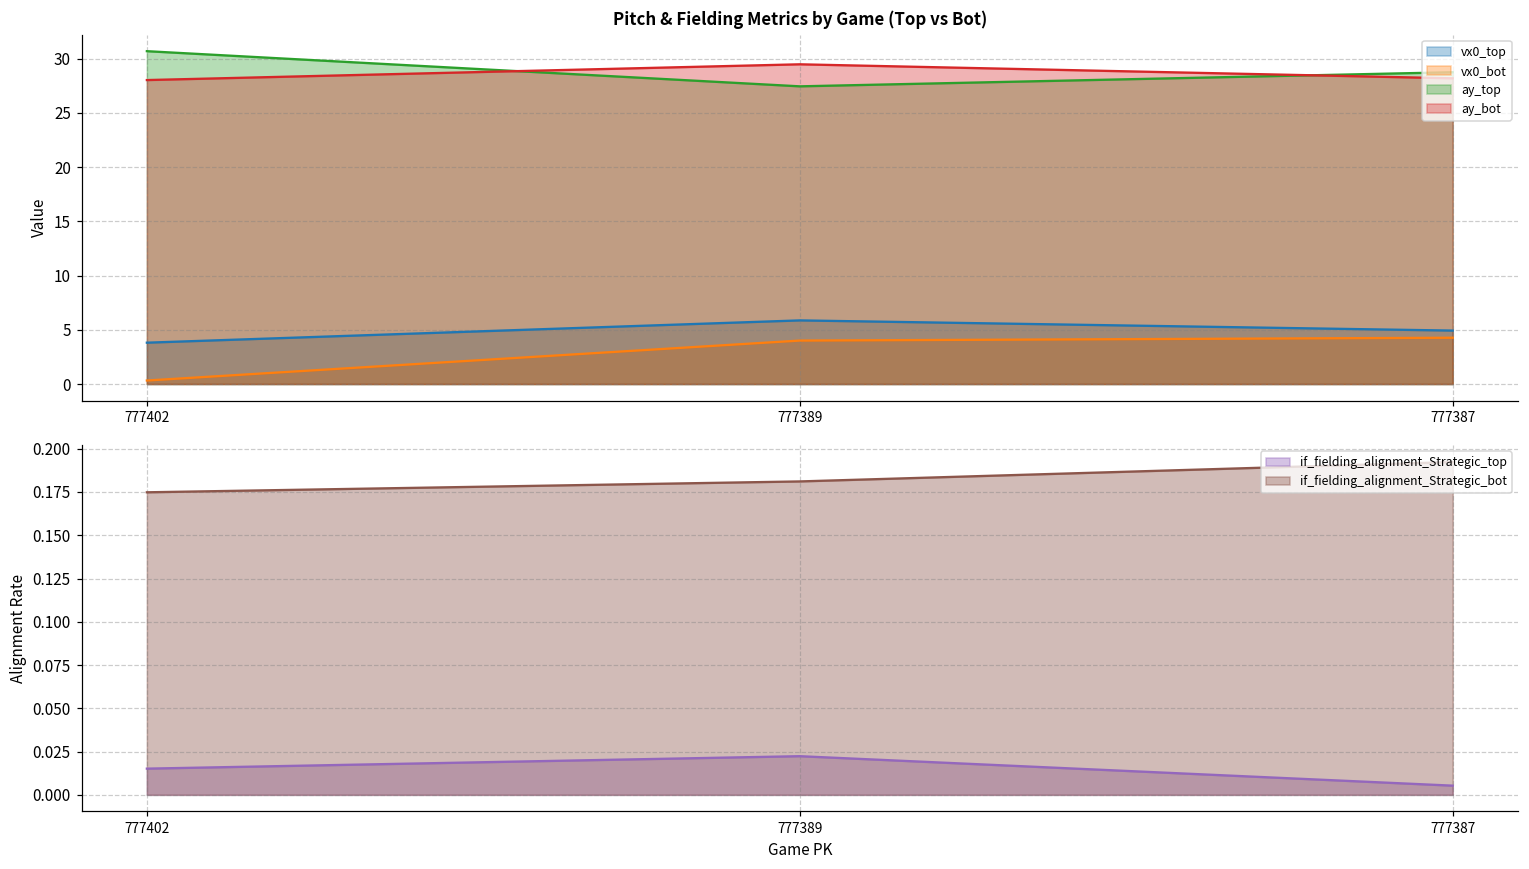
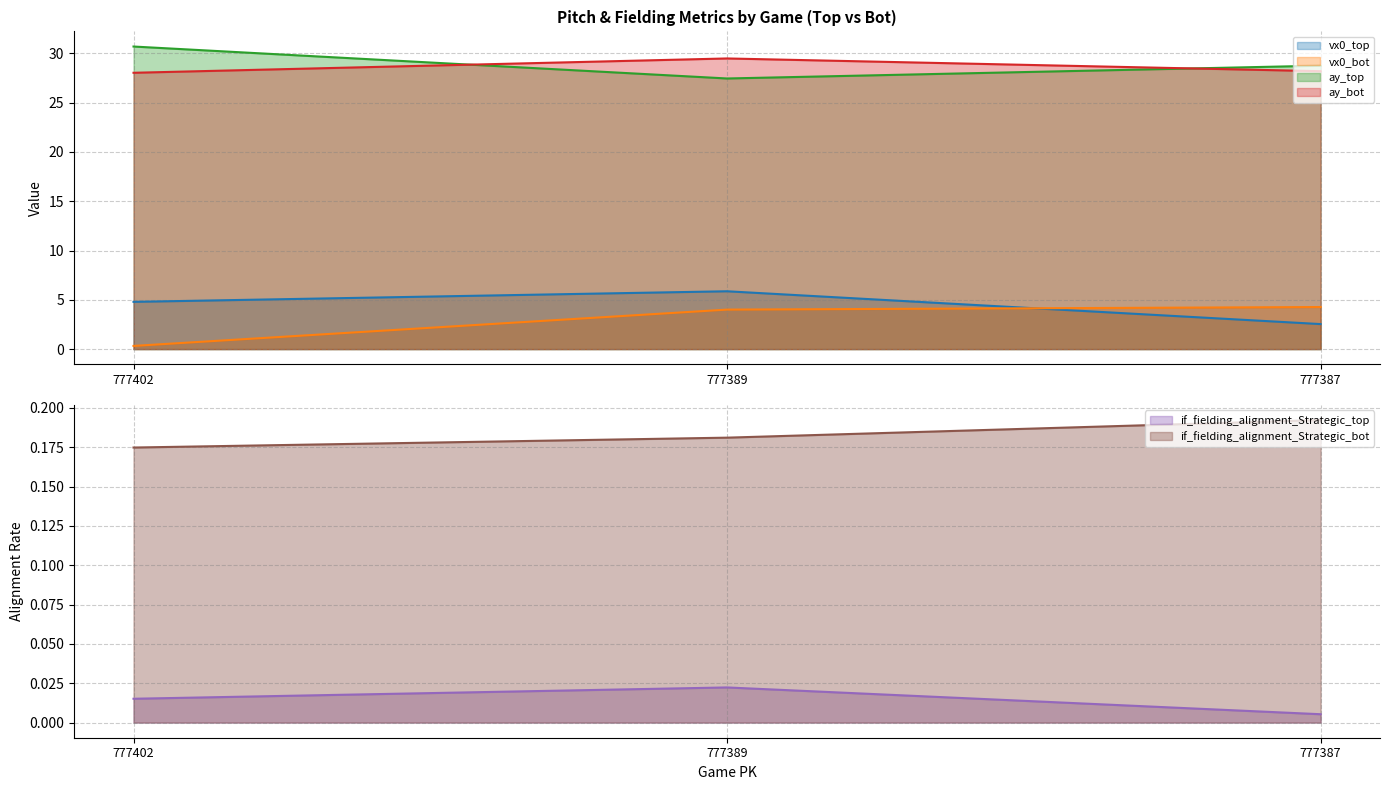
Pitch & Fielding Metrics by Game (Top vs Bot), vx0_top, 777402: 4 -> 5
Pitch & Fielding Metrics by Game (Top vs Bot), vx0_top, 777387: 5 -> 3
